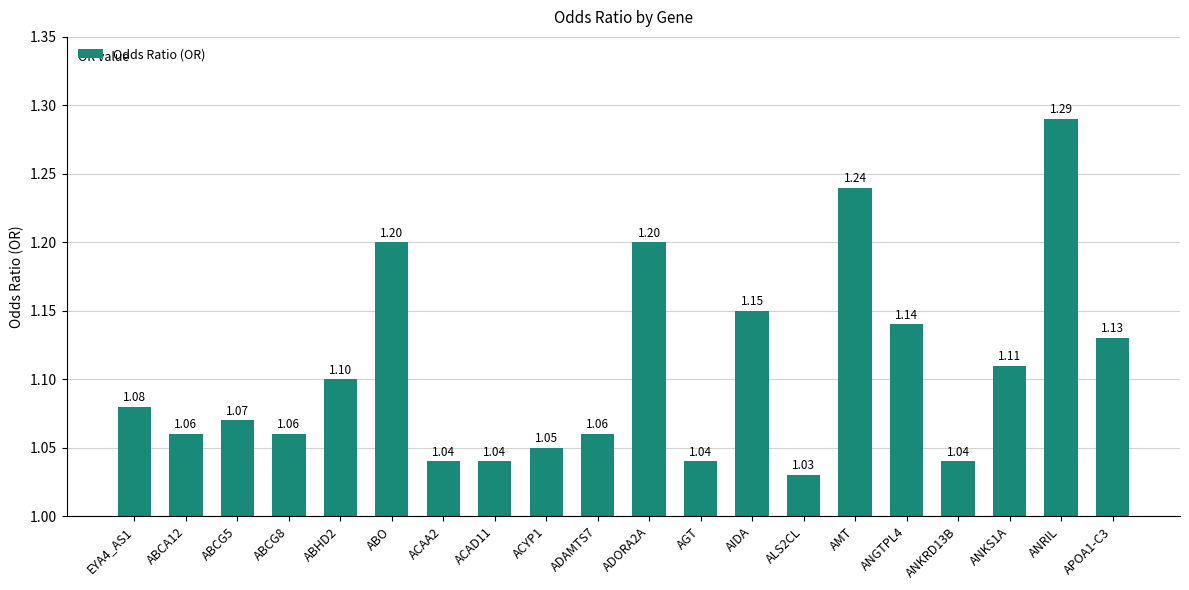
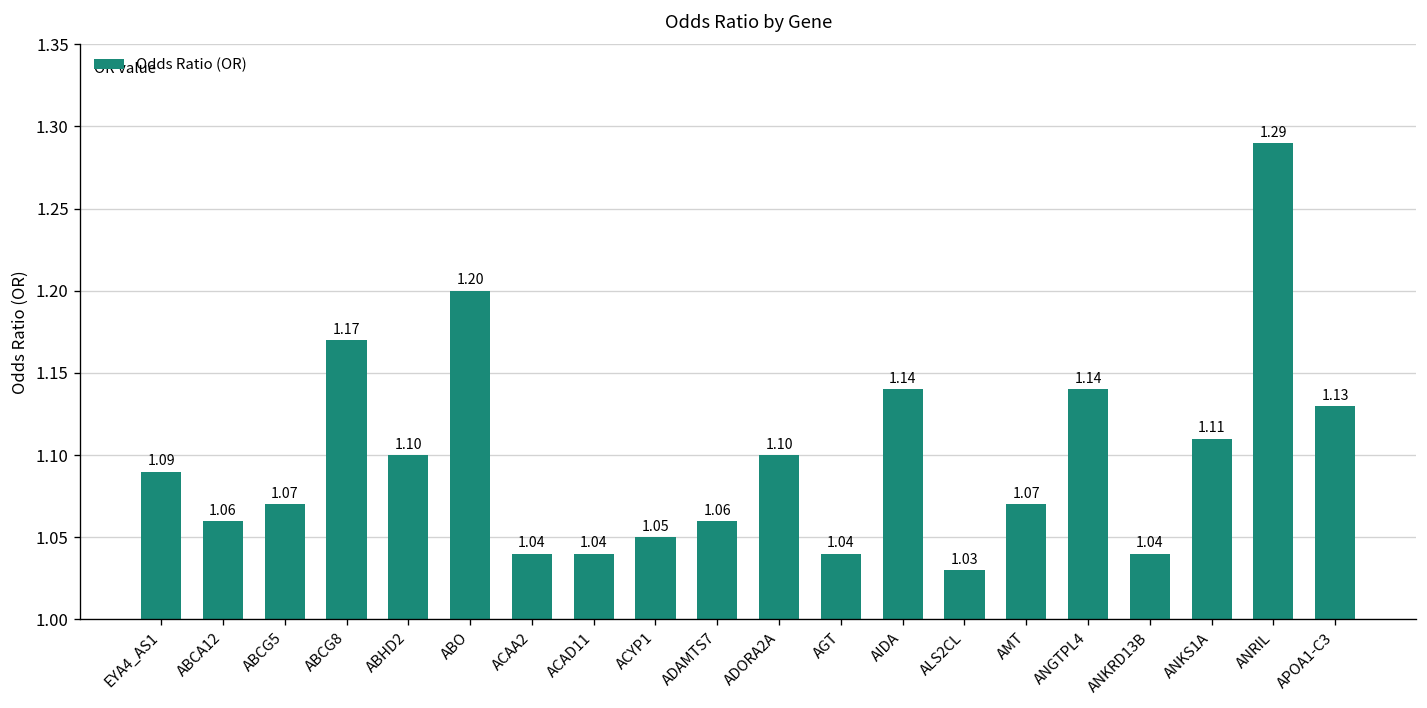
EYA4_AS1: 1.08 -> 1.09
ABCG8: 1.06 -> 1.17
ADORA2A: 1.20 -> 1.10
AIDA: 1.15 -> 1.14
AMT: 1.24 -> 1.07
